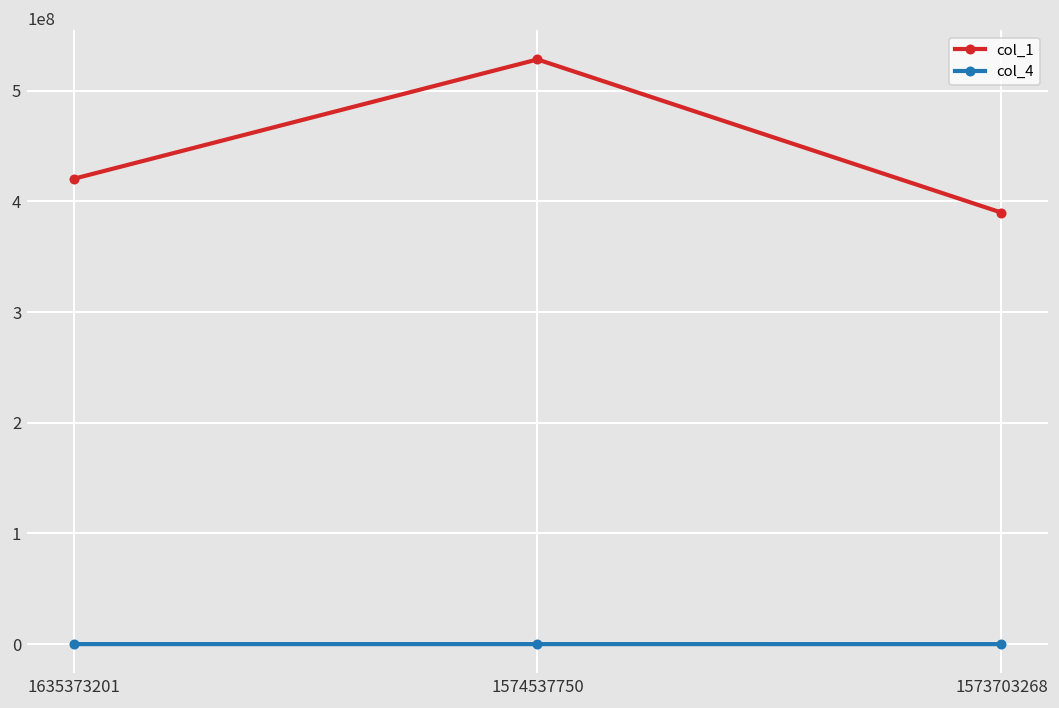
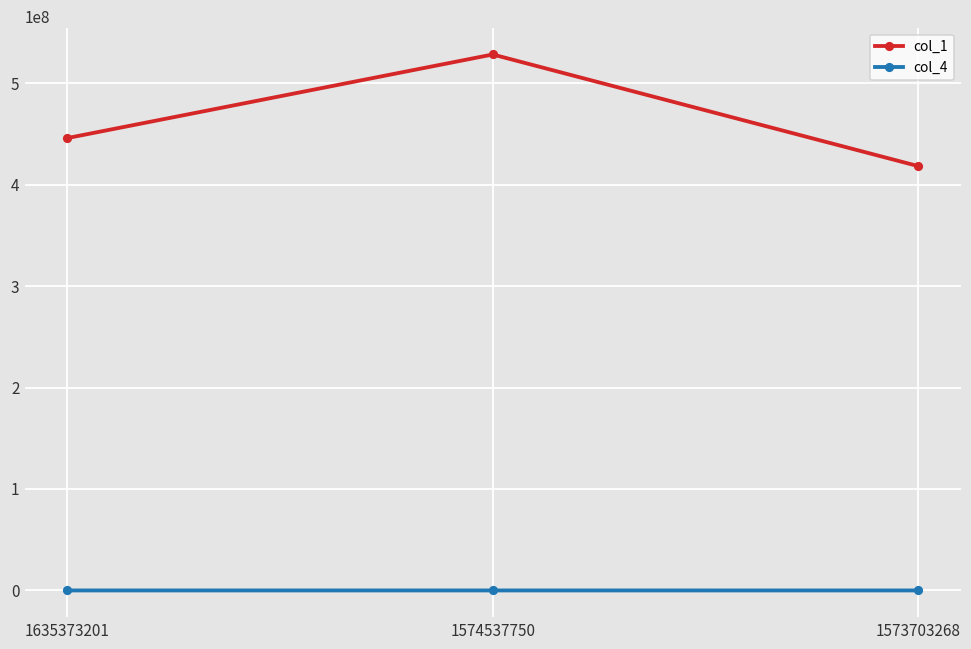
col_1, 1635373201: 420000000 -> 450000000
col_1, 1573703268: 390000000 -> 420000000
